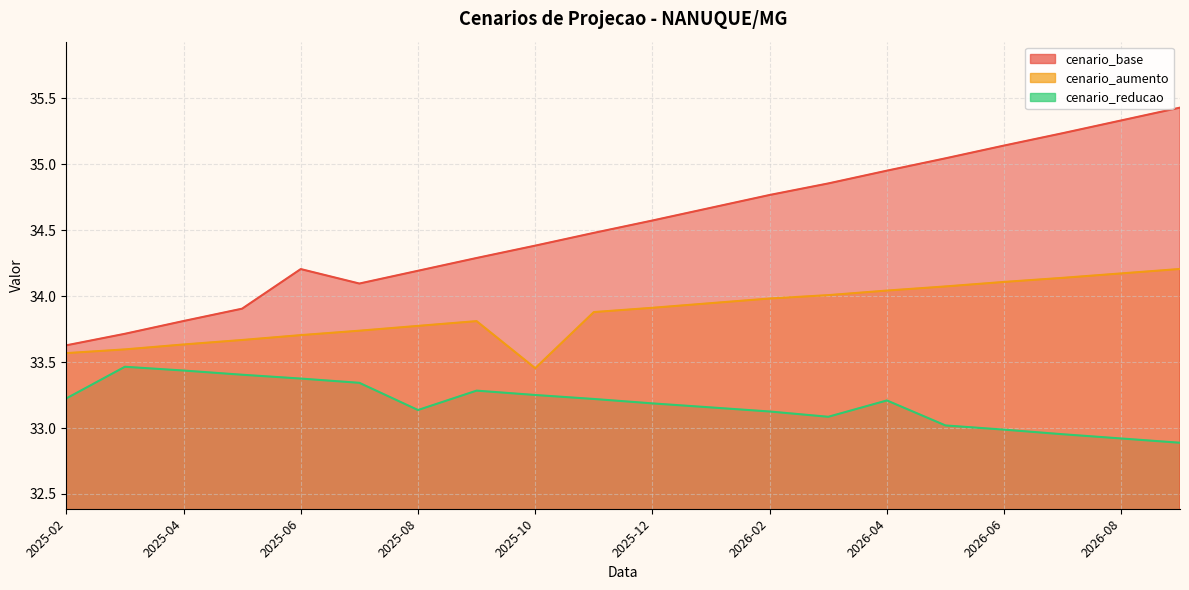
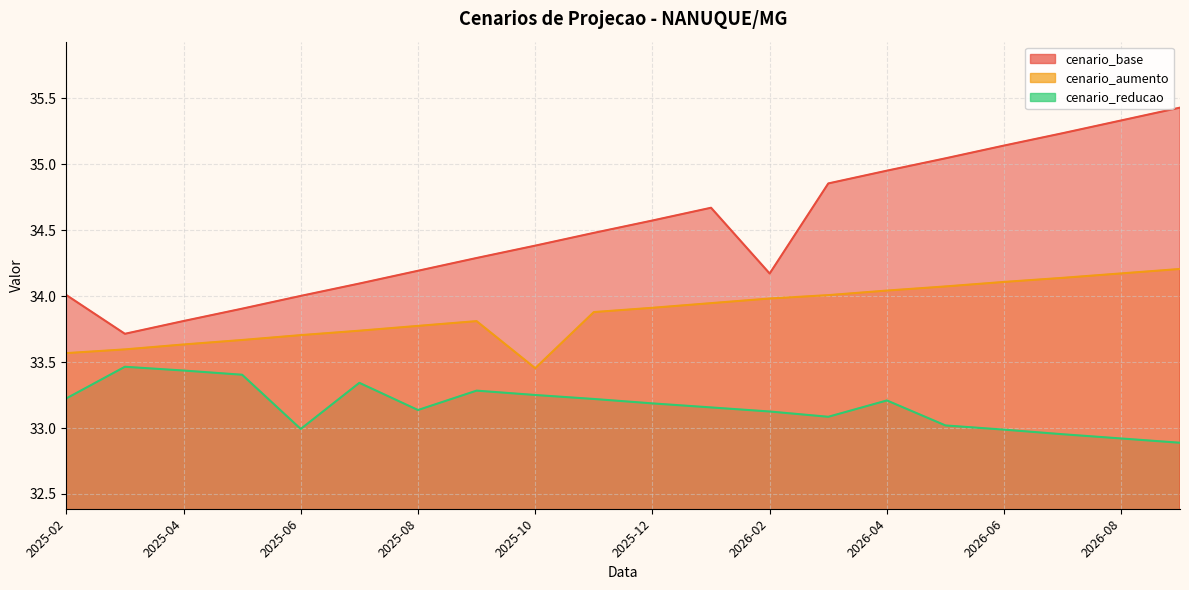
cenario_base, 2025-02: 33.63 -> 34.01
cenario_reducao, 2025-06: 33.37 -> 32.99
cenario_base, 2025-06: 34.20 -> 34.00
cenario_base, 2026-02: 34.77 -> 34.17
